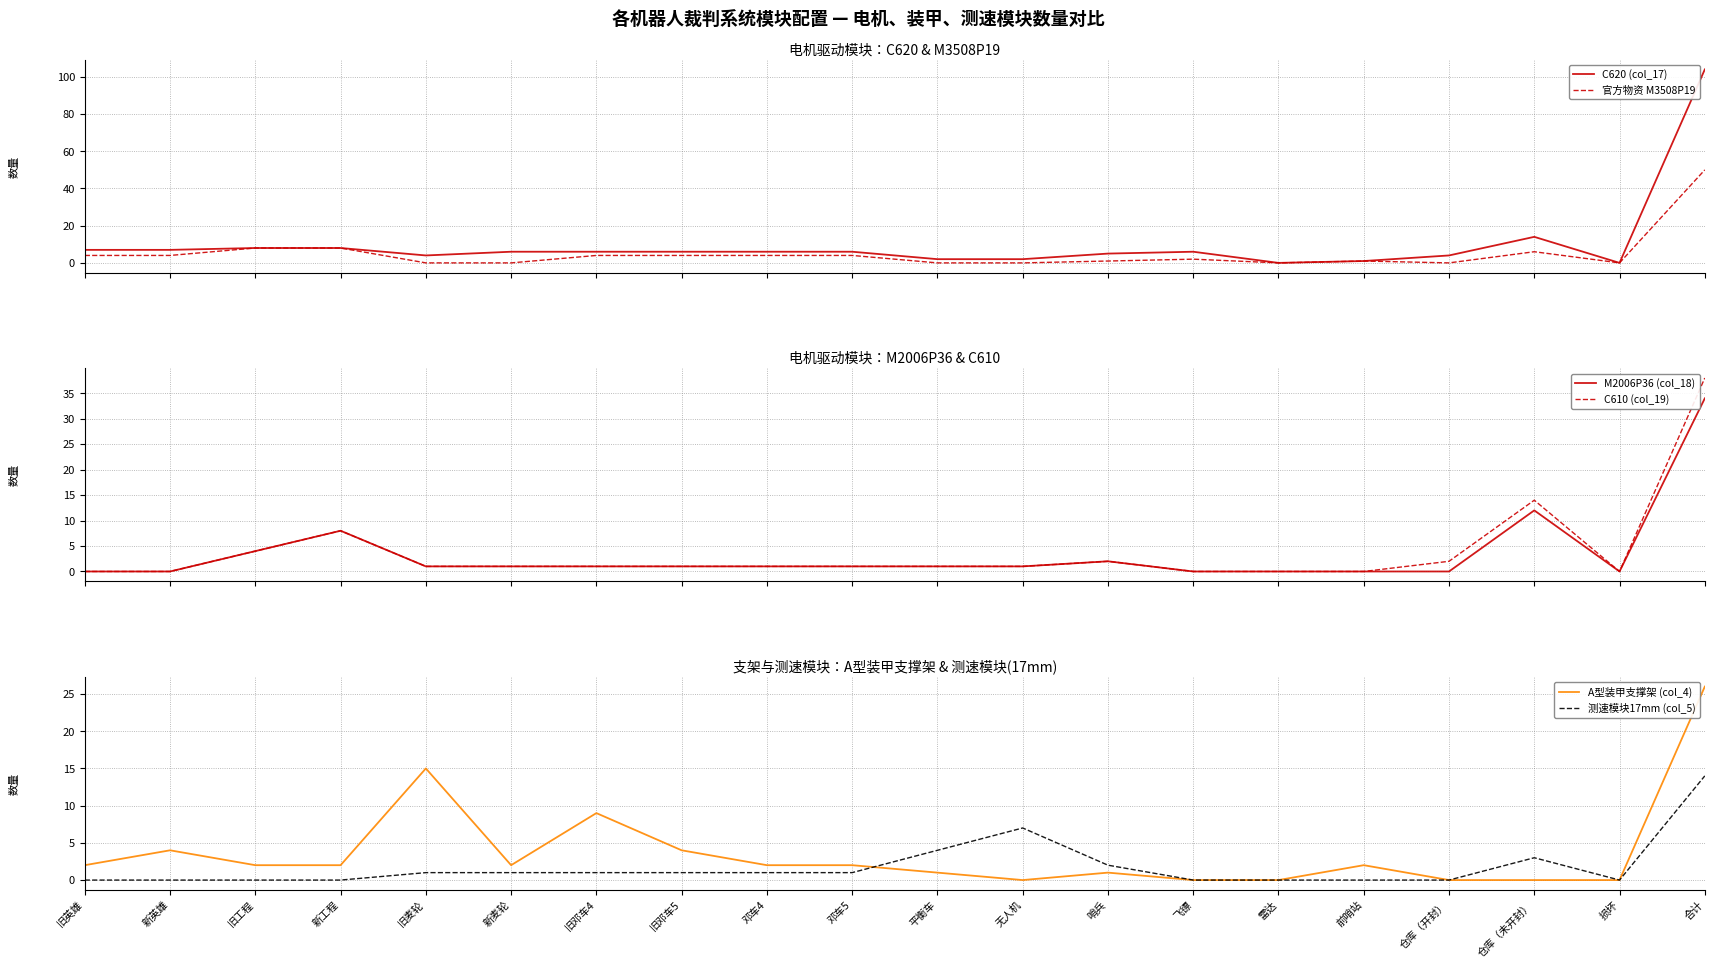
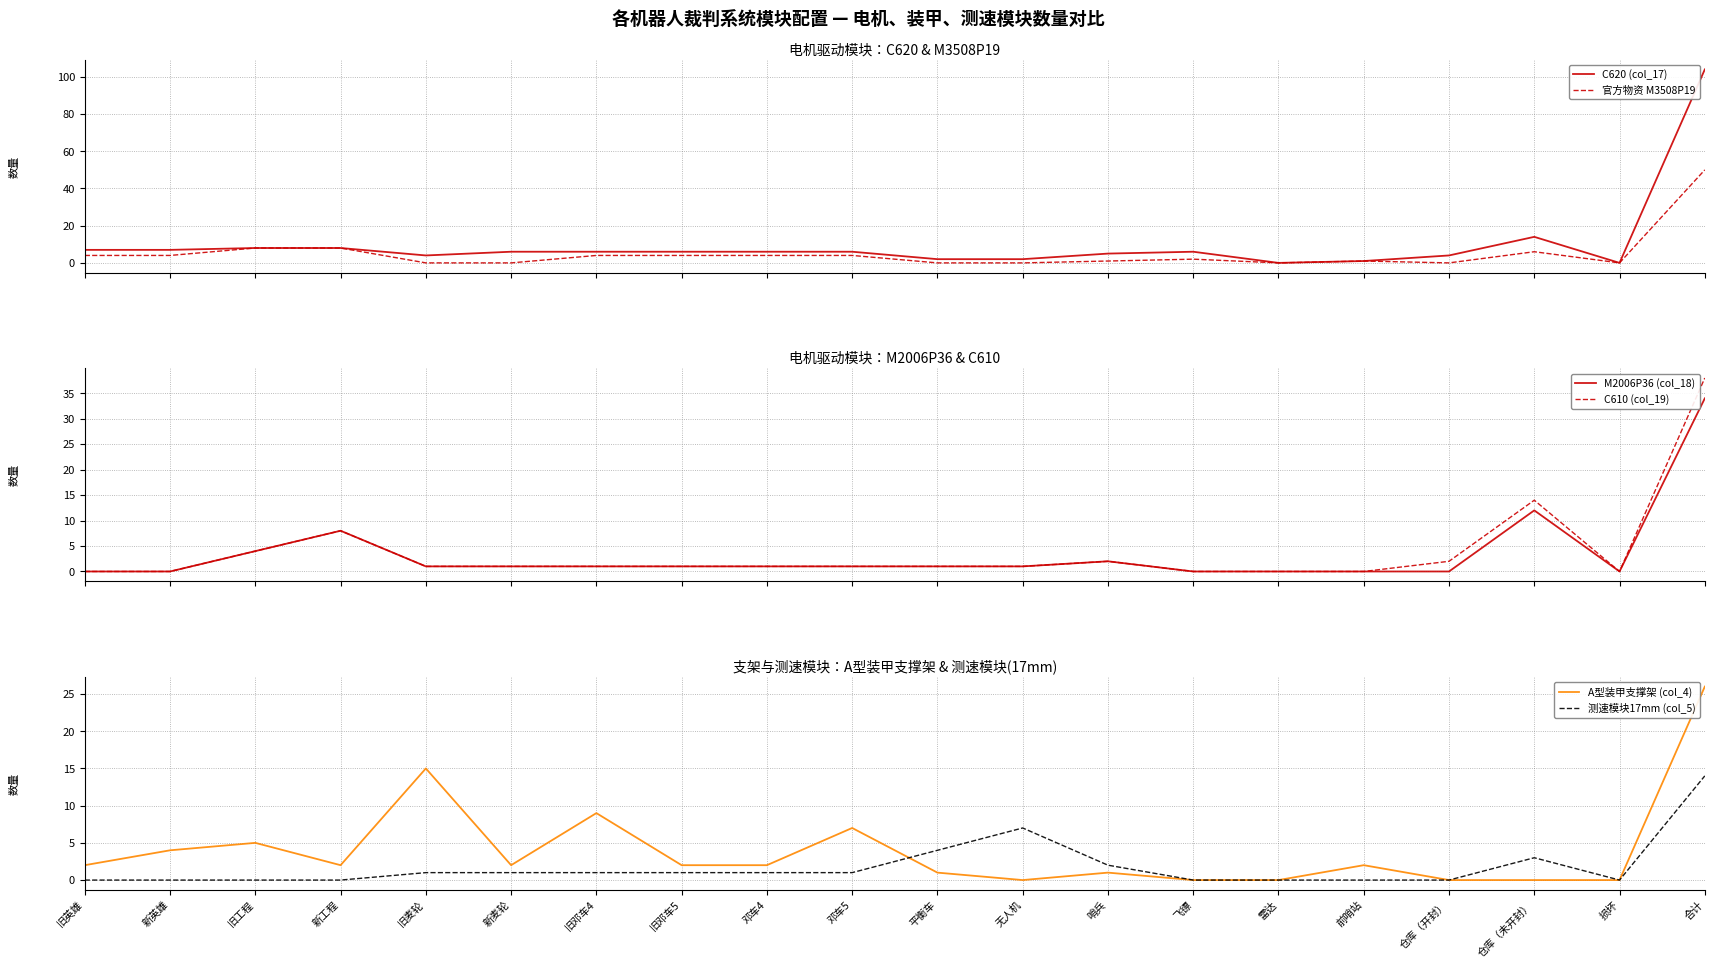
支架与测速模块：A型装甲支撑架 & 测速模块(17mm), A型装甲支撑架 (col_4), 旧工程: 2 -> 5
支架与测速模块：A型装甲支撑架 & 测速模块(17mm), A型装甲支撑架 (col_4), 旧邓车5: 4 -> 2
支架与测速模块：A型装甲支撑架 & 测速模块(17mm), A型装甲支撑架 (col_4), 邓车5: 2 -> 7
